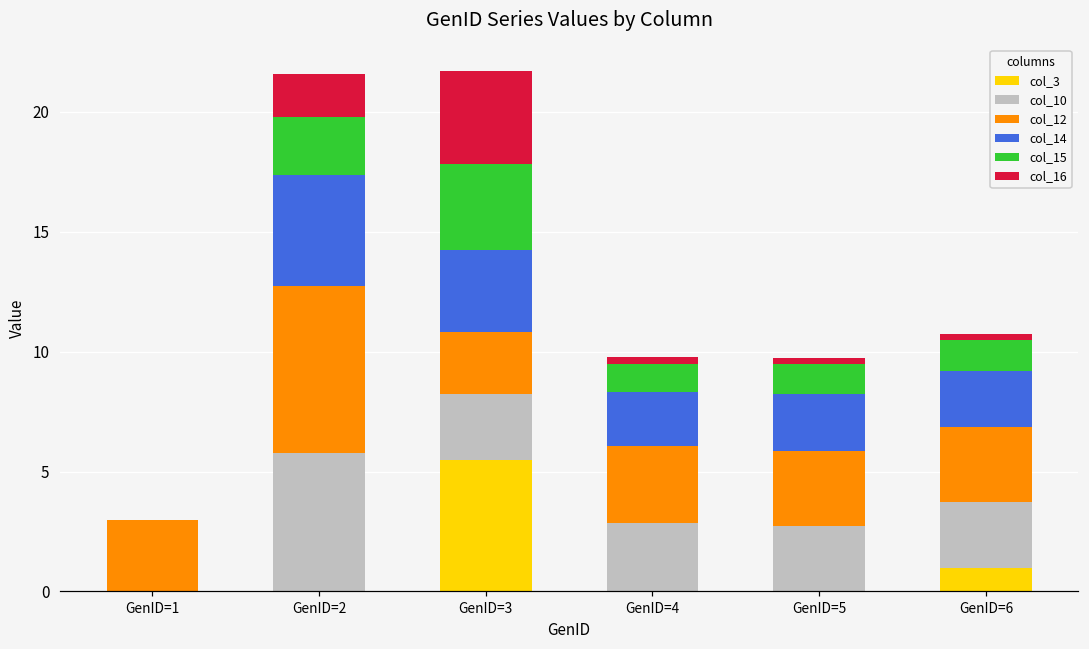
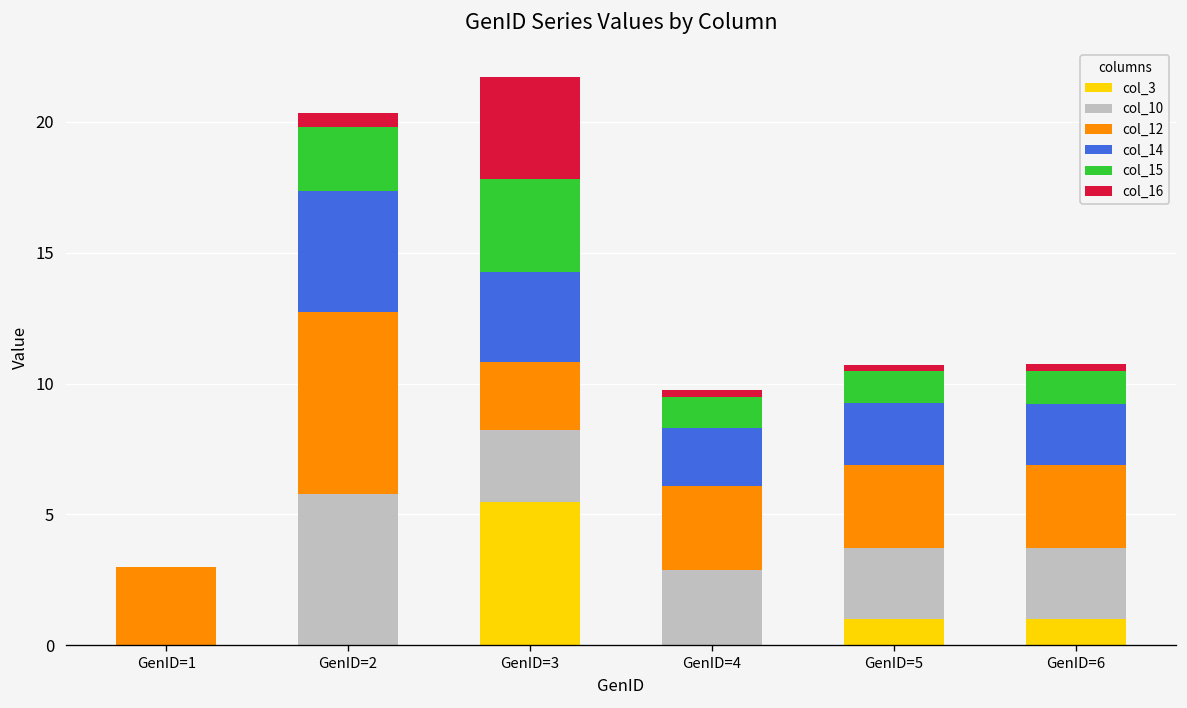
col_16, GenID=2: 1.8 -> 0.5
col_3, GenID=5: 0 -> 1
